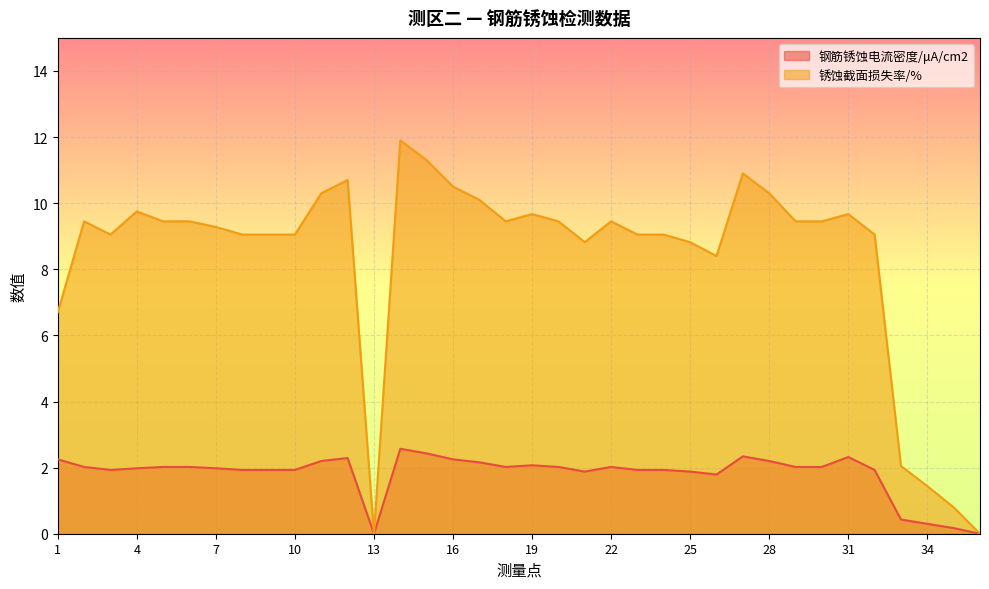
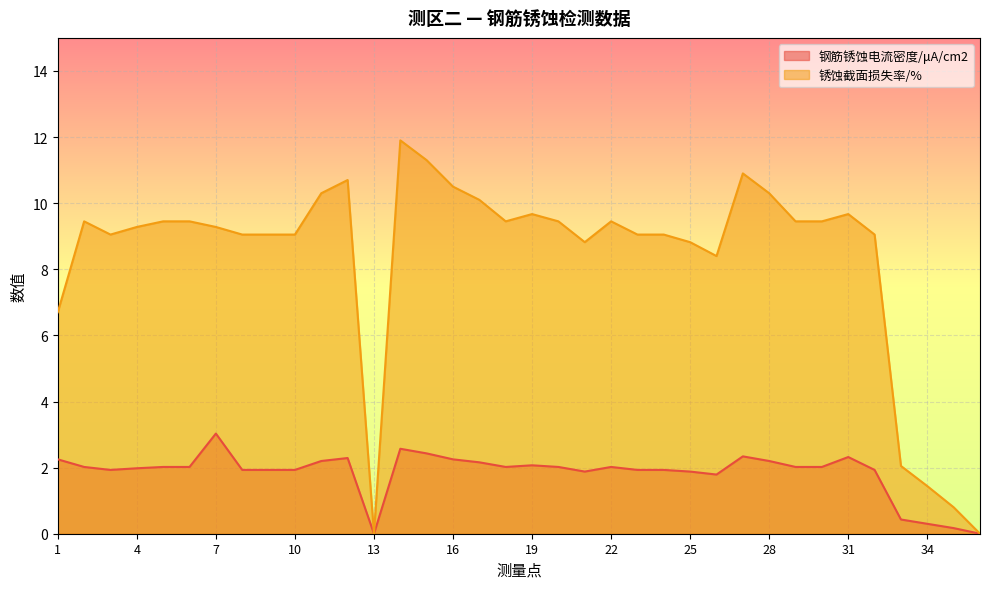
锈蚀截面损失率/%, 4: 9.8 -> 9.3
钢筋锈蚀电流密度/μA/cm2, 7: 2.0 -> 3.0
